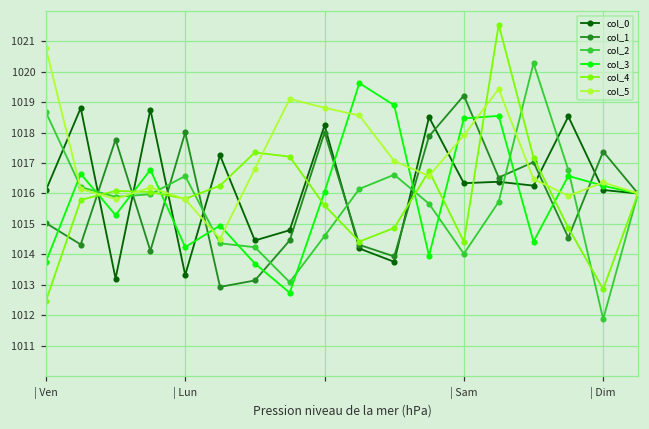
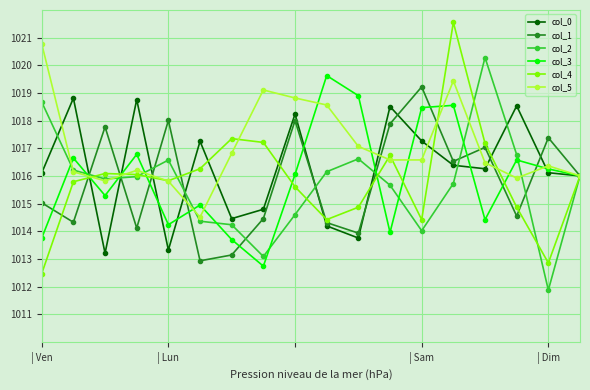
col_0, | Sam: 1016.3 -> 1017.3
col_5, | Sam: 1017.9 -> 1016.6
